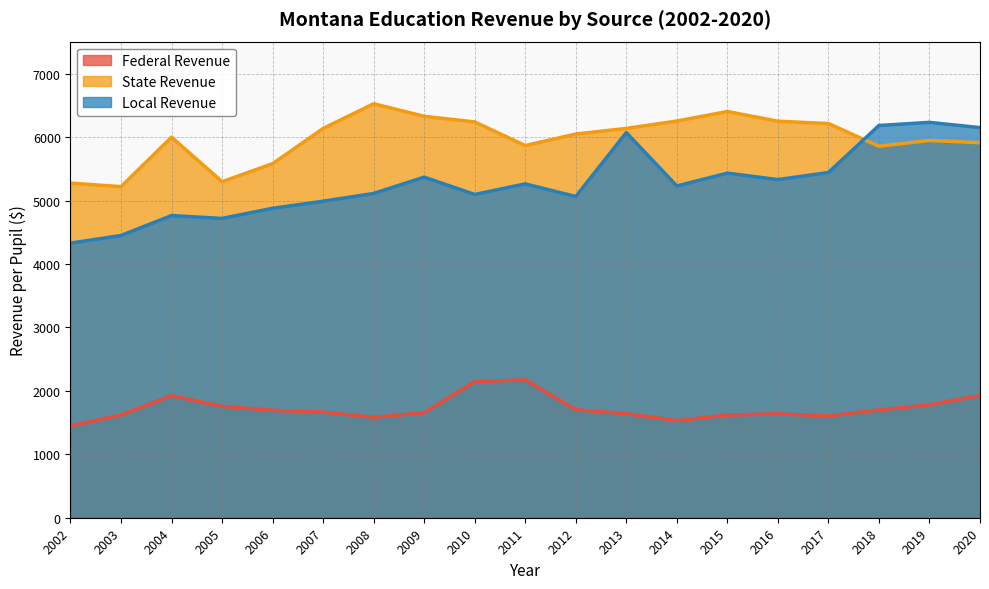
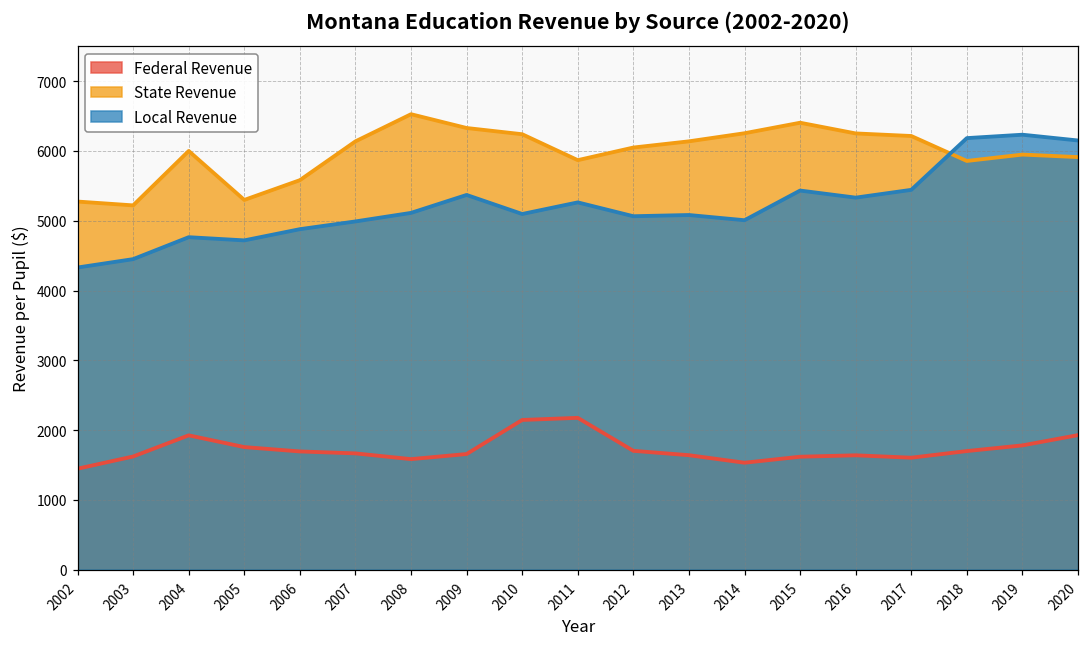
Local Revenue, 2013: 6100 -> 5100
Local Revenue, 2014: 5200 -> 5000
